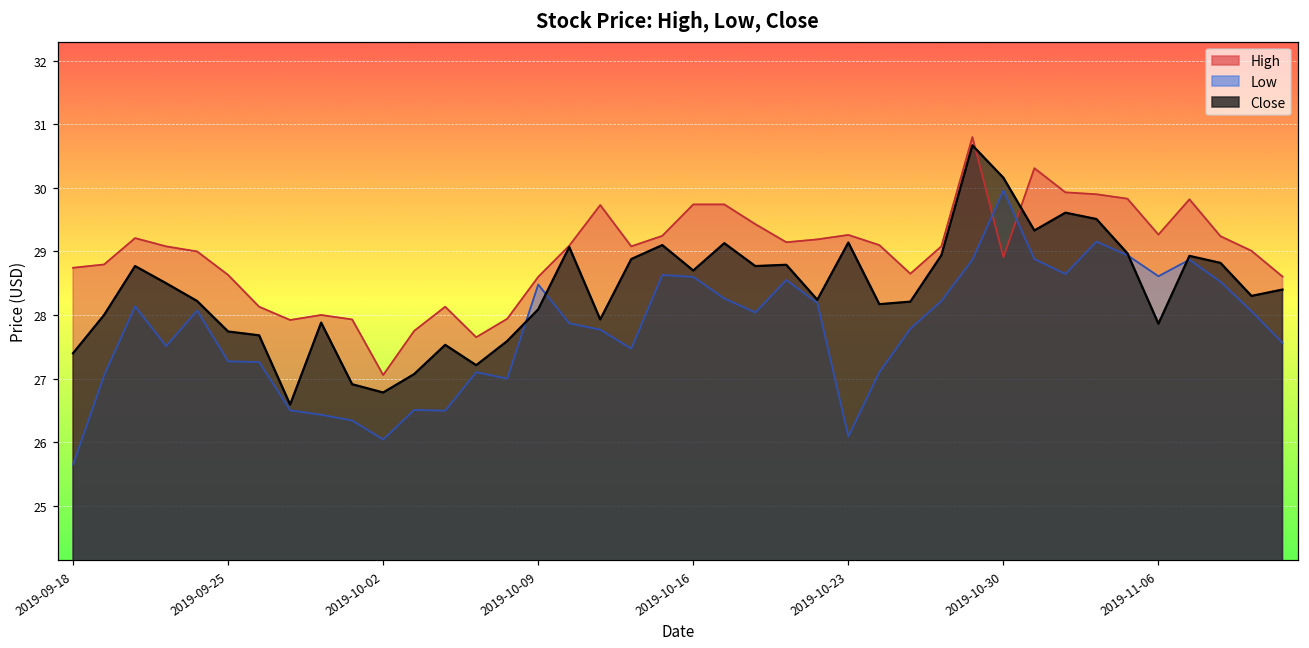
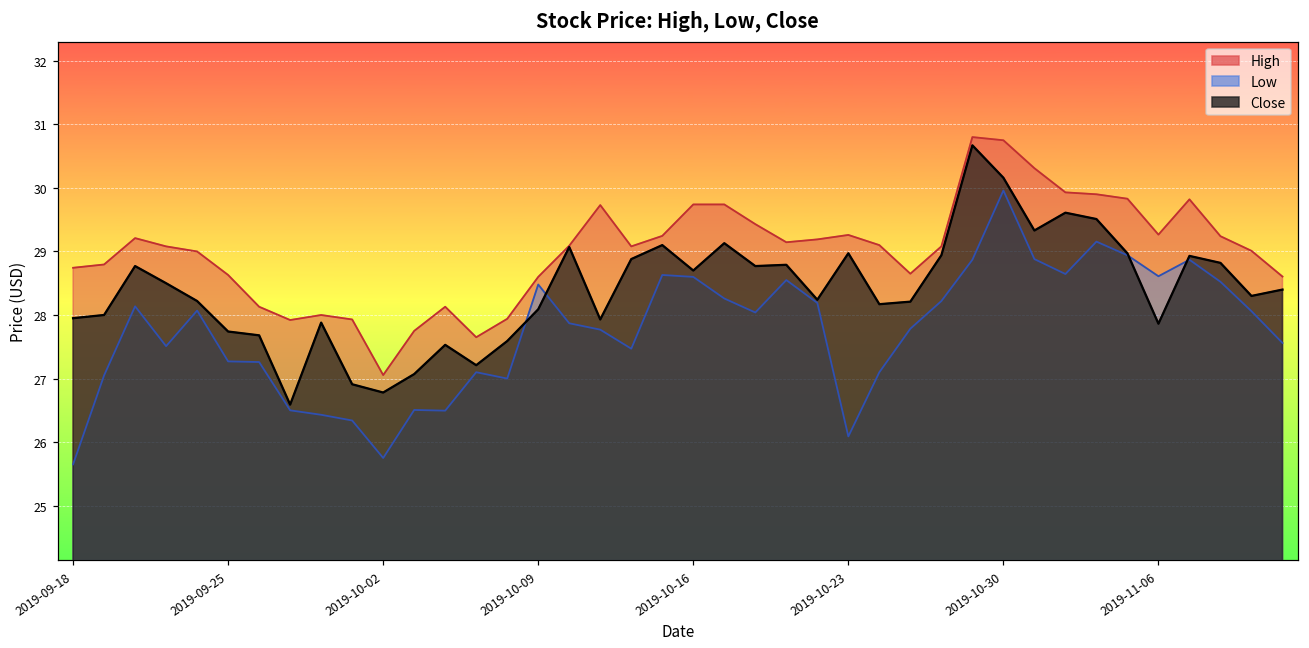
Close, 2019-09-18: 27.4 -> 28.0
Low, 2019-10-02: 26.0 -> 25.8
Close, 2019-10-23: 29.1 -> 29.0
High, 2019-10-30: 28.9 -> 30.8
